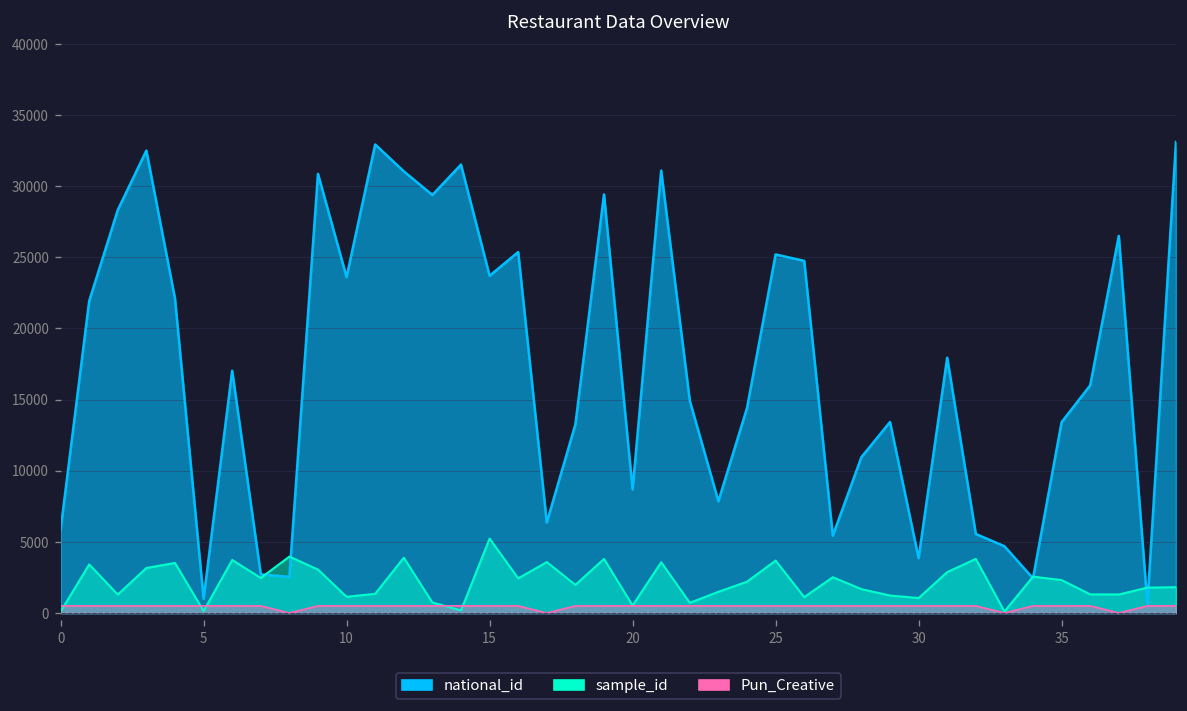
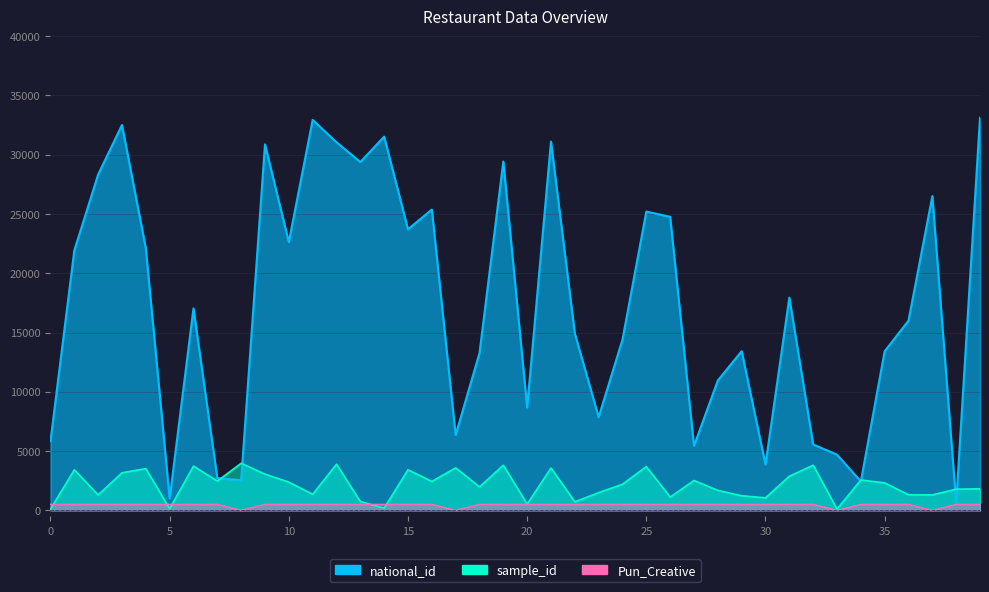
national_id, 10: 23600 -> 22600
sample_id, 10: 1100 -> 2400
sample_id, 15: 5200 -> 3400
